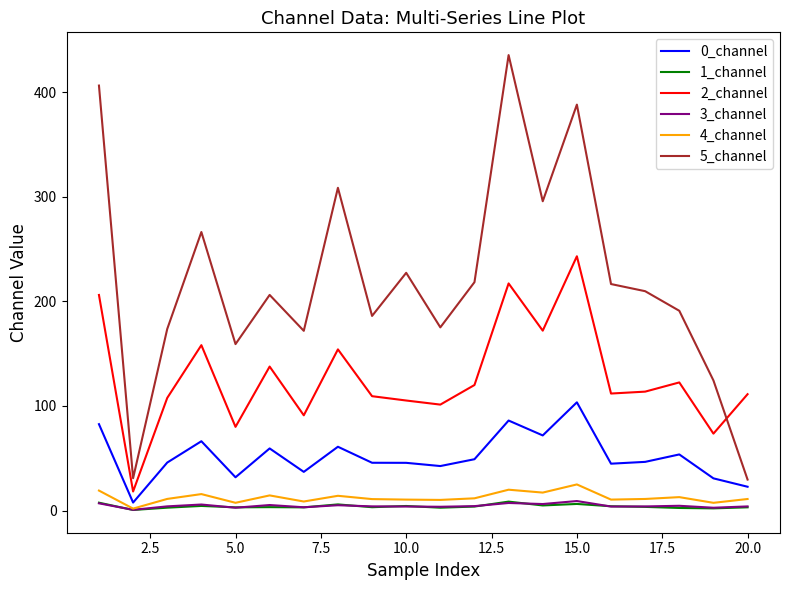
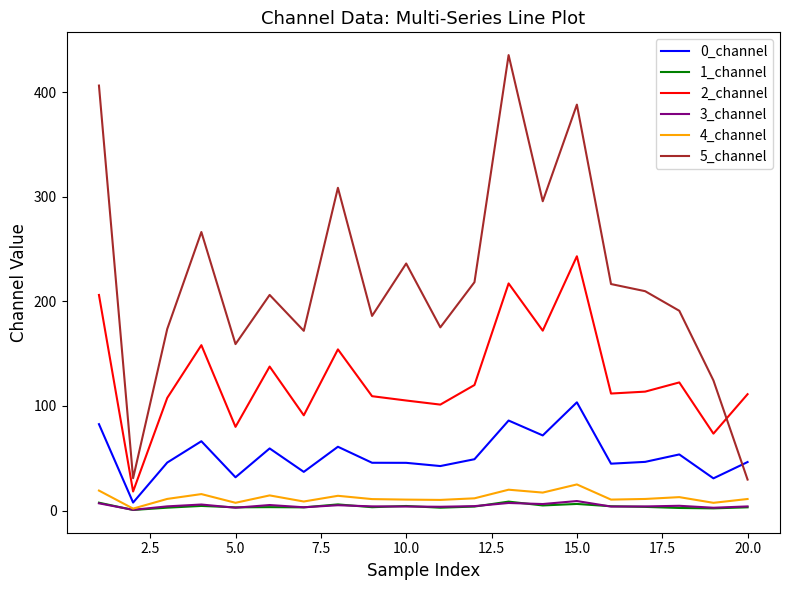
5_channel, 10.0: 227 -> 236
0_channel, 20.0: 23 -> 46
